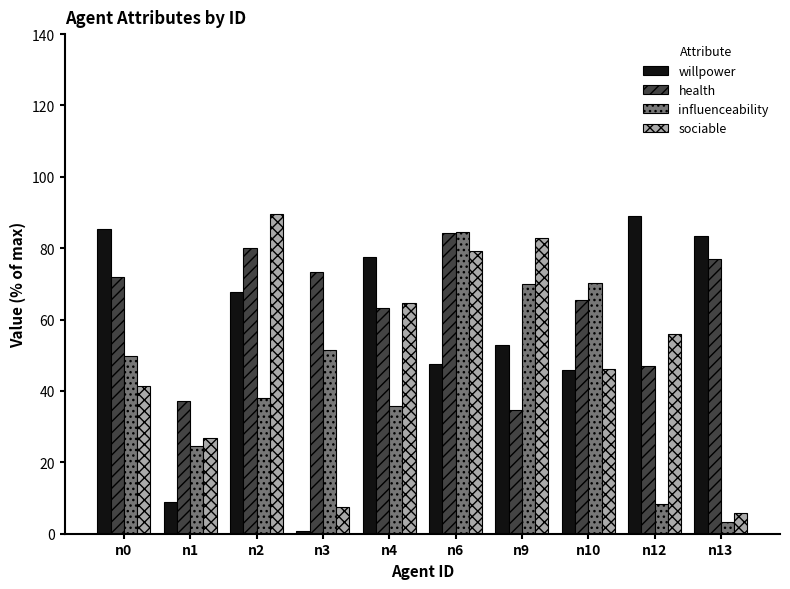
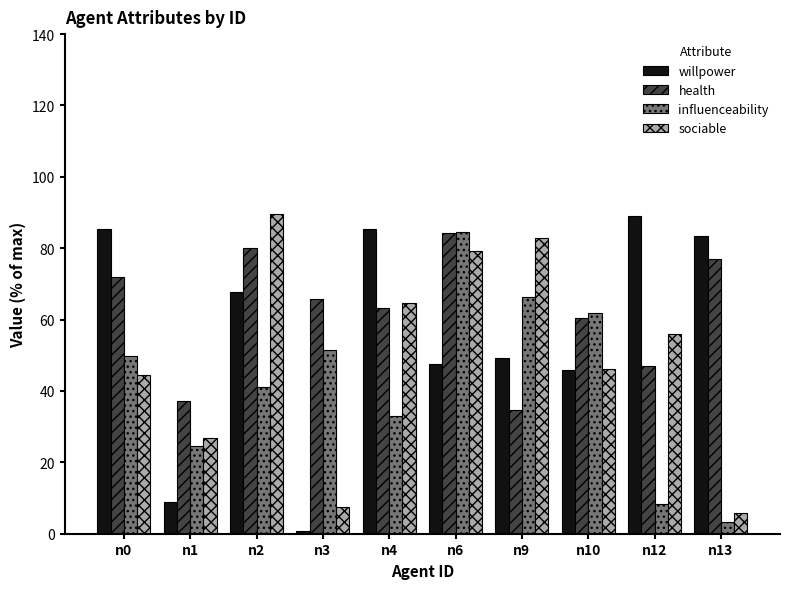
sociable, n0: 41 -> 45
influenceability, n2: 38 -> 41
health, n3: 73 -> 66
willpower, n4: 78 -> 85
influenceability, n4: 36 -> 33
willpower, n9: 53 -> 49
influenceability, n9: 70 -> 66
health, n10: 65 -> 61
influenceability, n10: 70 -> 62
